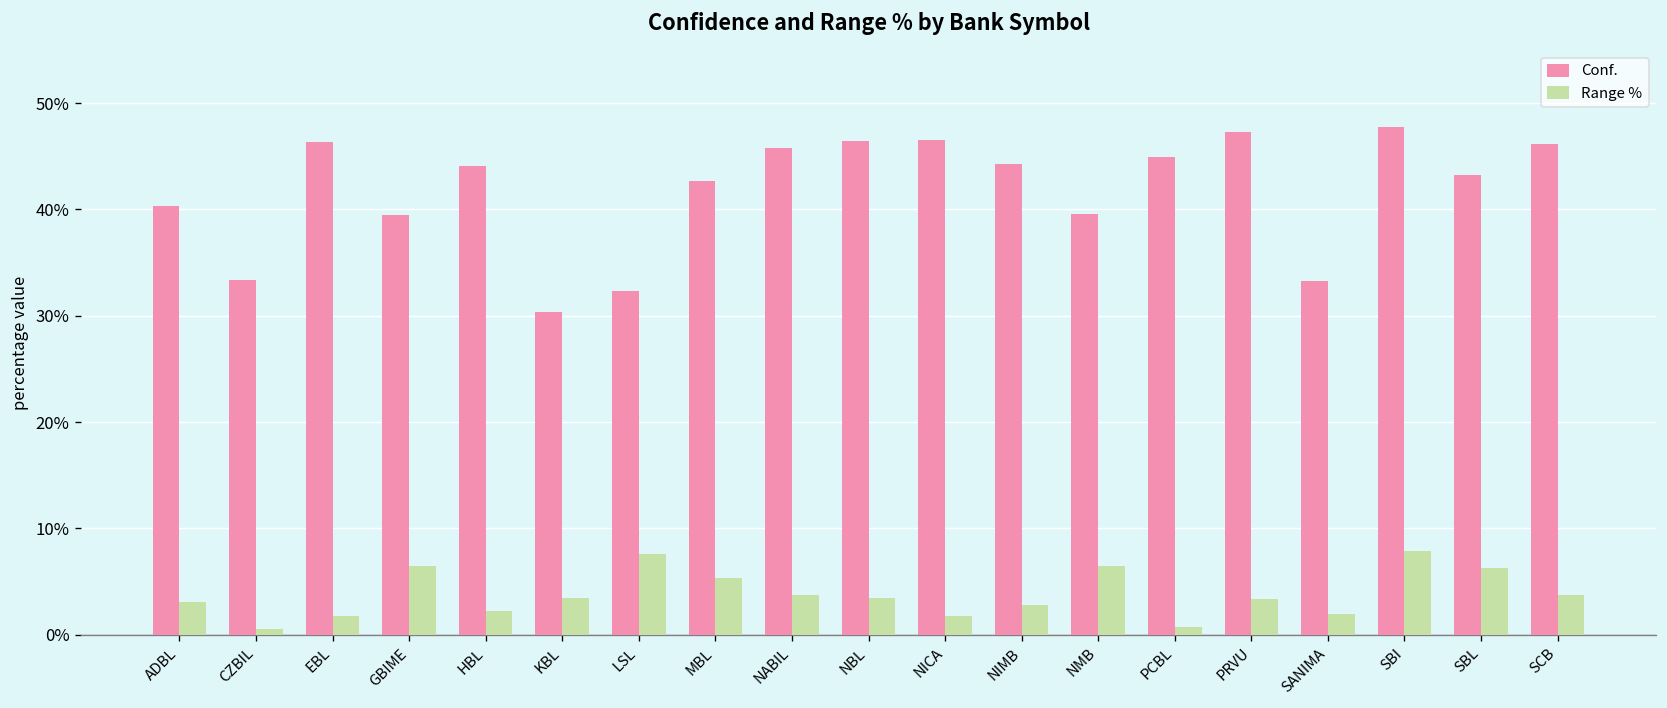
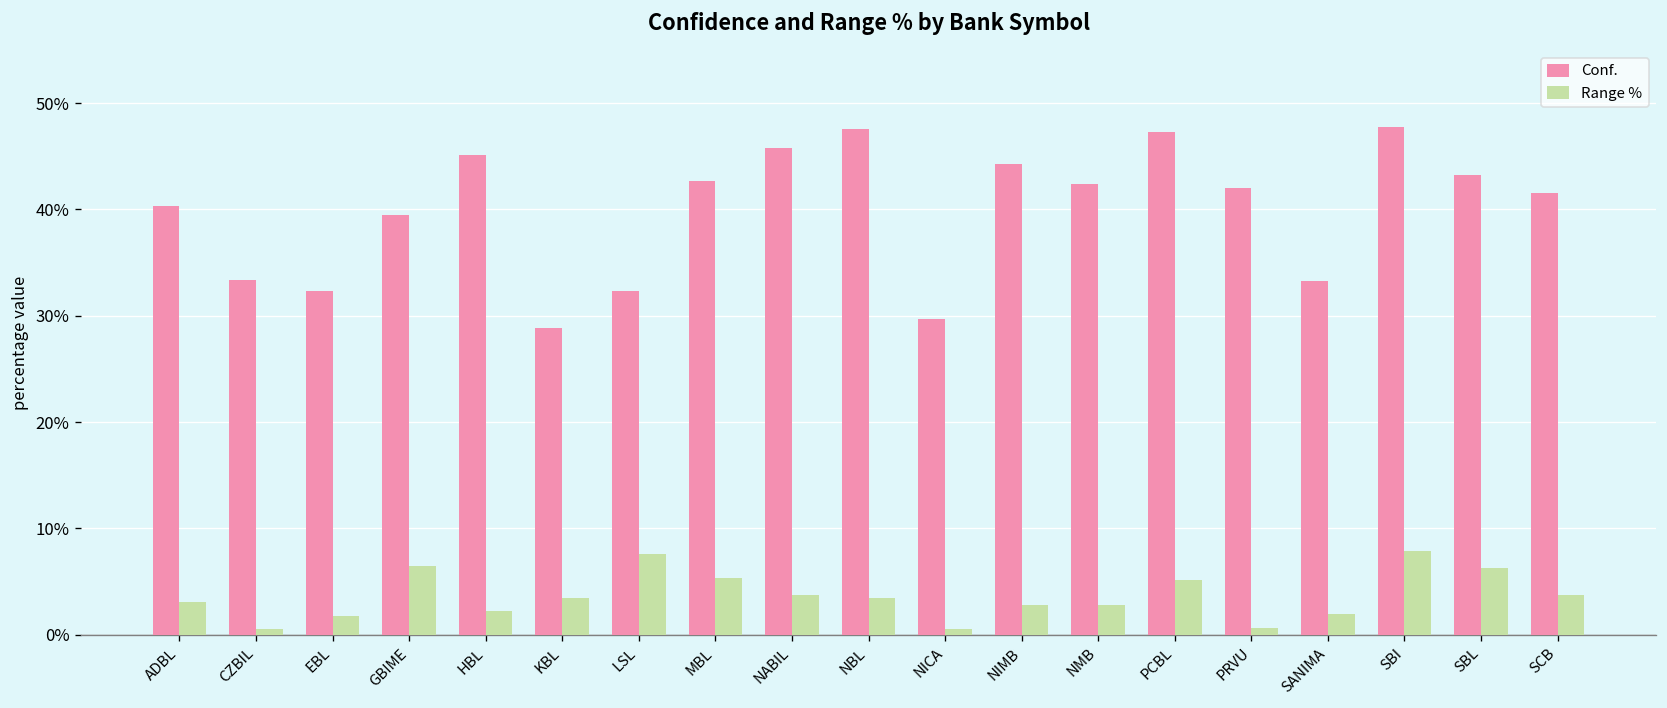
Conf., EBL: 46% -> 32%
Conf., HBL: 44% -> 45%
Conf., KBL: 30% -> 29%
Conf., NBL: 46% -> 48%
Conf., NICA: 47% -> 30%
Range %, NICA: 2% -> 1%
Conf., NMB: 40% -> 42%
Range %, NMB: 6% -> 3%
Conf., PCBL: 45% -> 47%
Range %, PCBL: 1% -> 5%
Conf., PRVU: 47% -> 42%
Range %, PRVU: 3% -> 1%
Conf., SCB: 46% -> 42%
